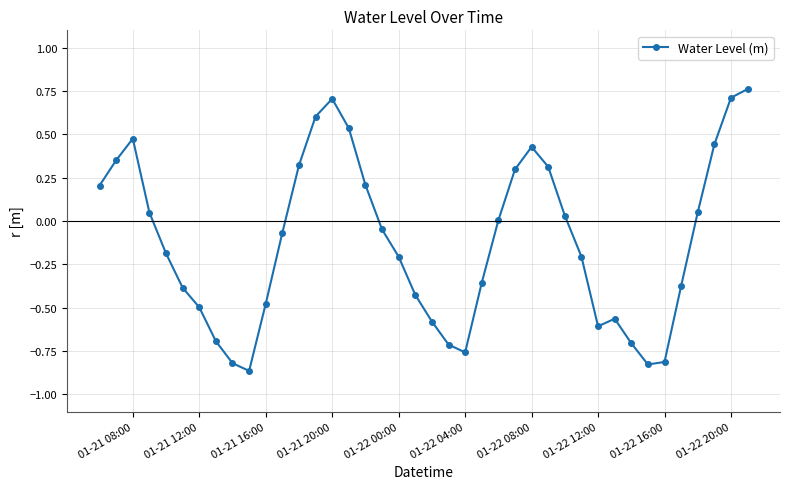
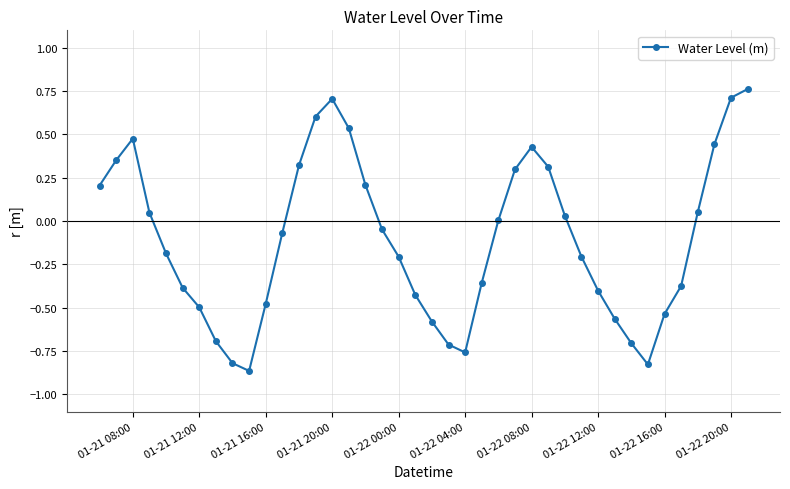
01-22 12:00: -0.61 -> -0.40
01-22 16:00: -0.81 -> -0.54
